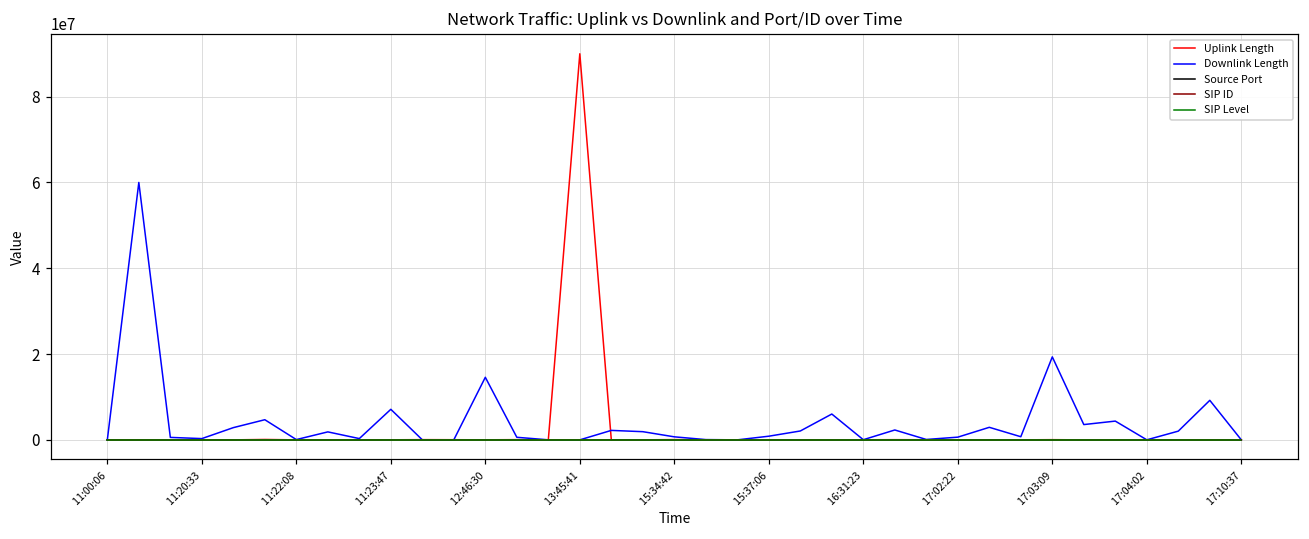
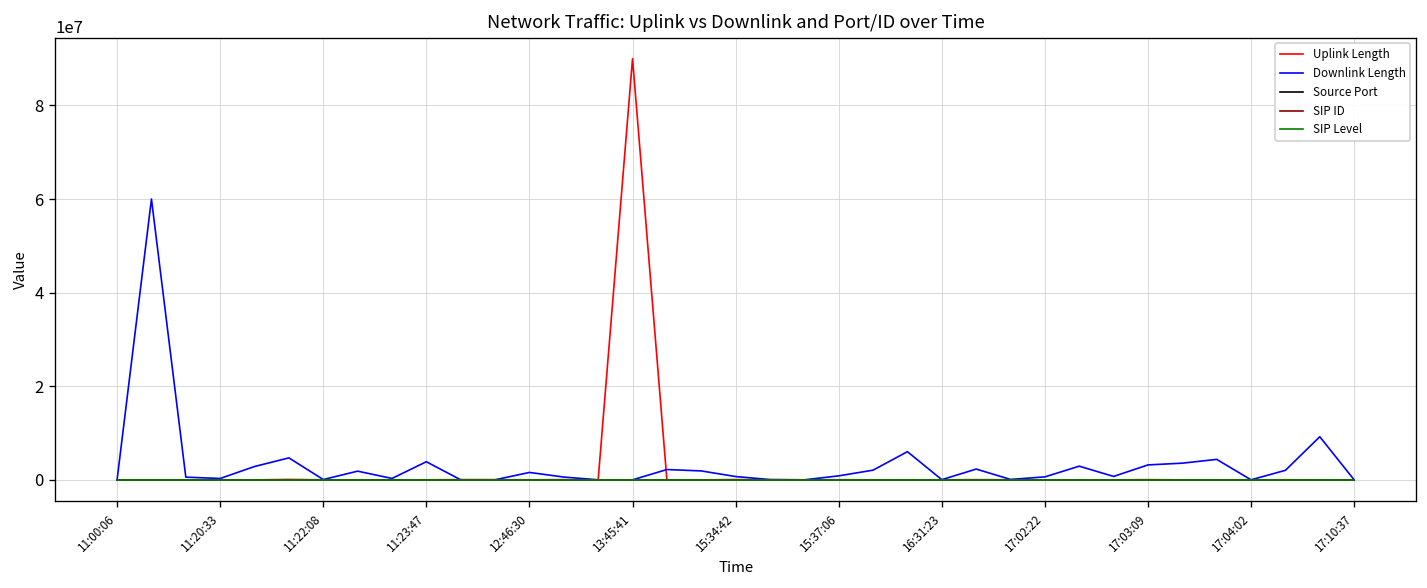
Downlink Length, 11:23:47: 7000000 -> 4000000
Downlink Length, 12:46:30: 15000000 -> 2000000
Downlink Length, 17:03:09: 19000000 -> 3000000
